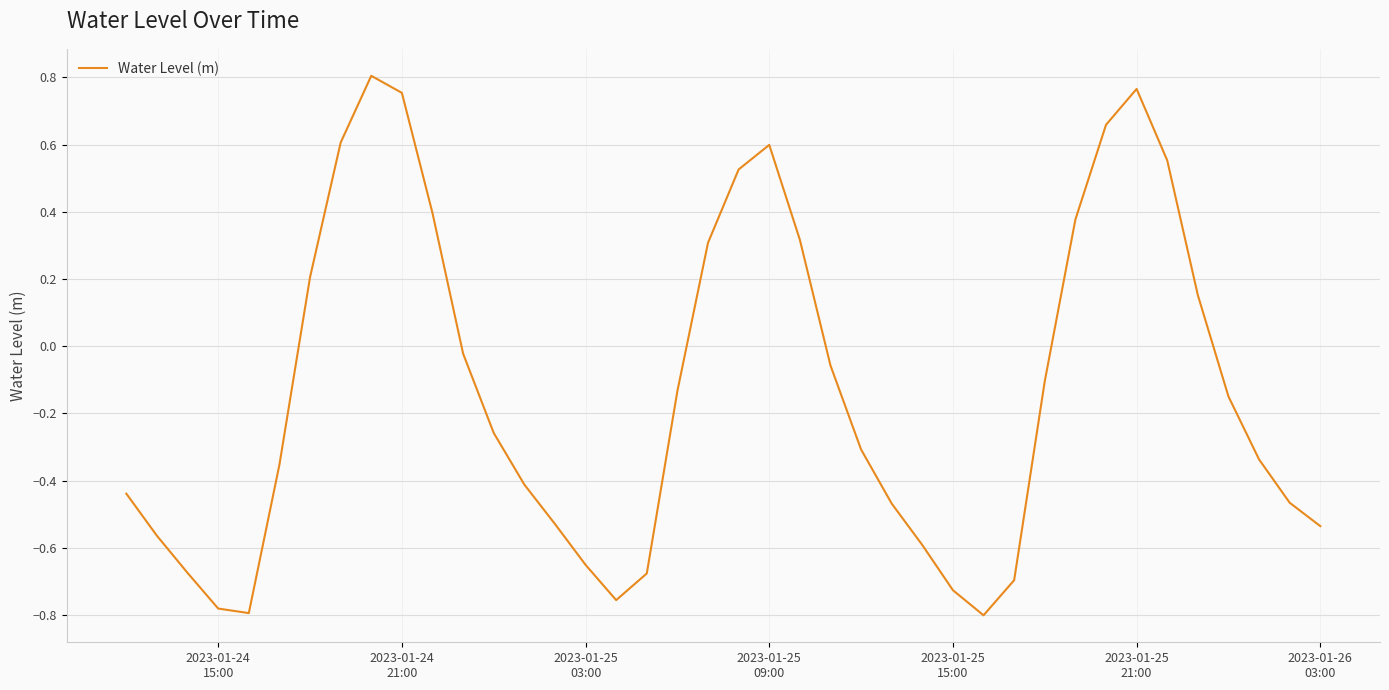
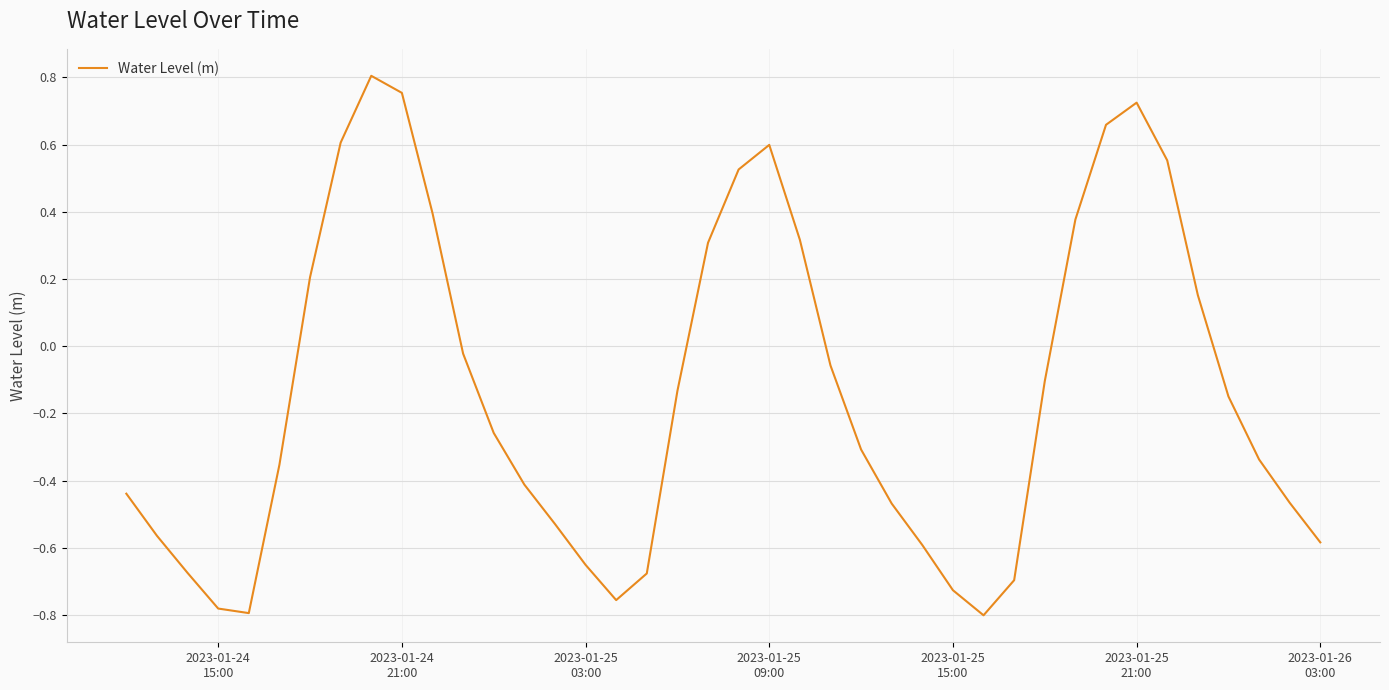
2023-01-25 21:00: 0.77 -> 0.72
2023-01-26 03:00: -0.54 -> -0.58
